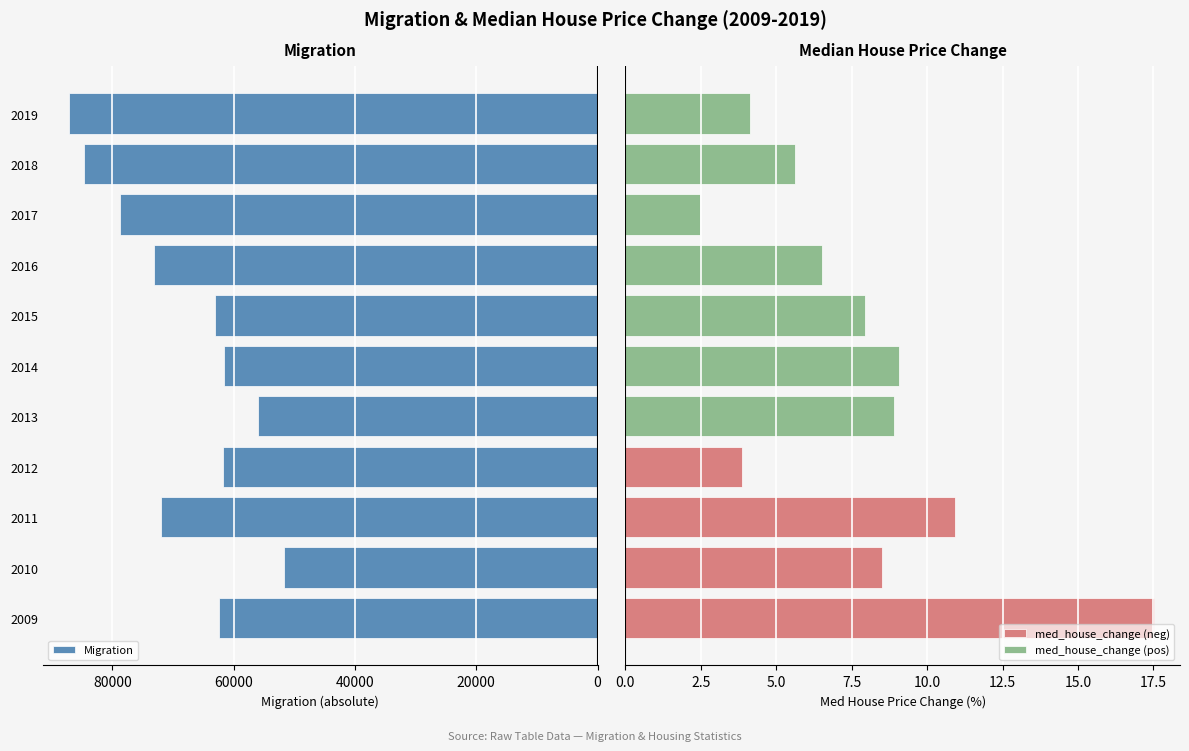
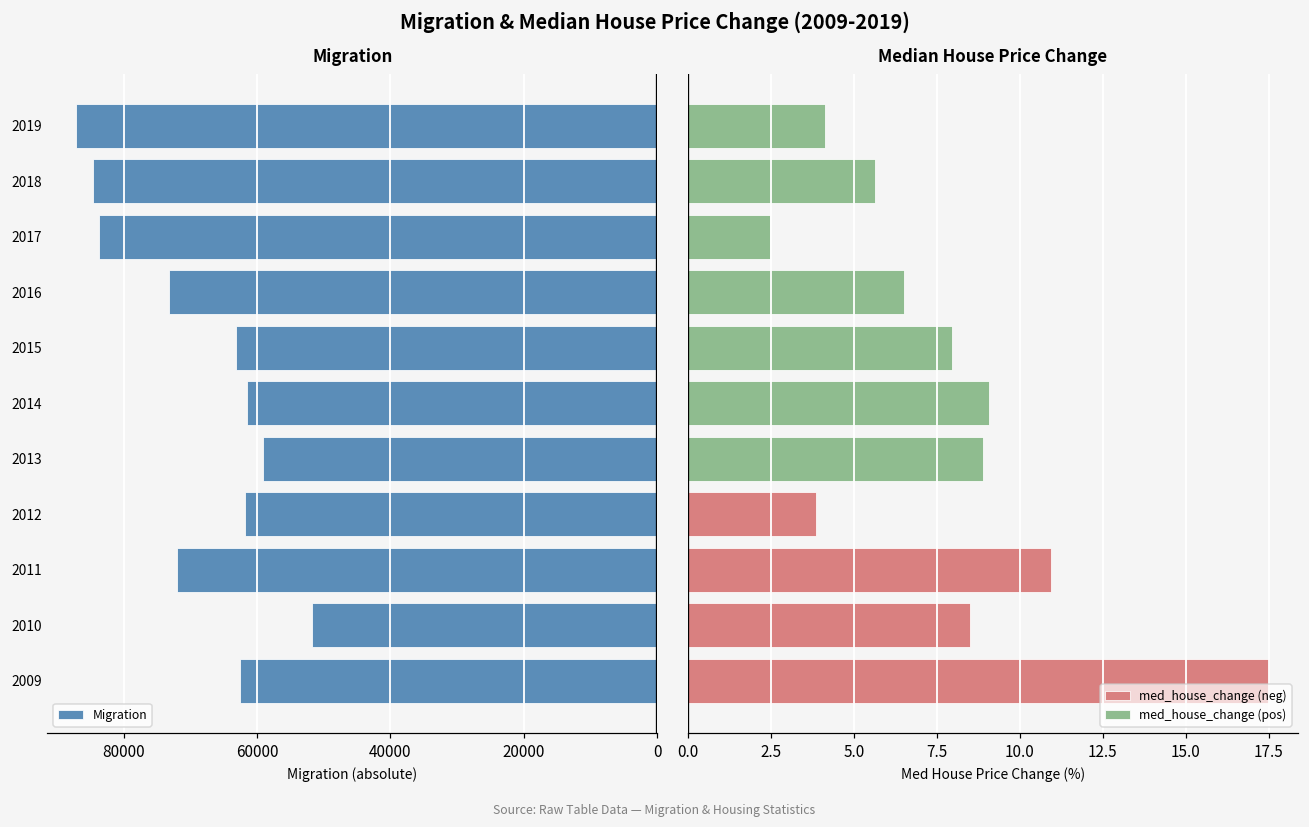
Migration, 2017: 79000 -> 84000
Migration, 2013: 56000 -> 59000
